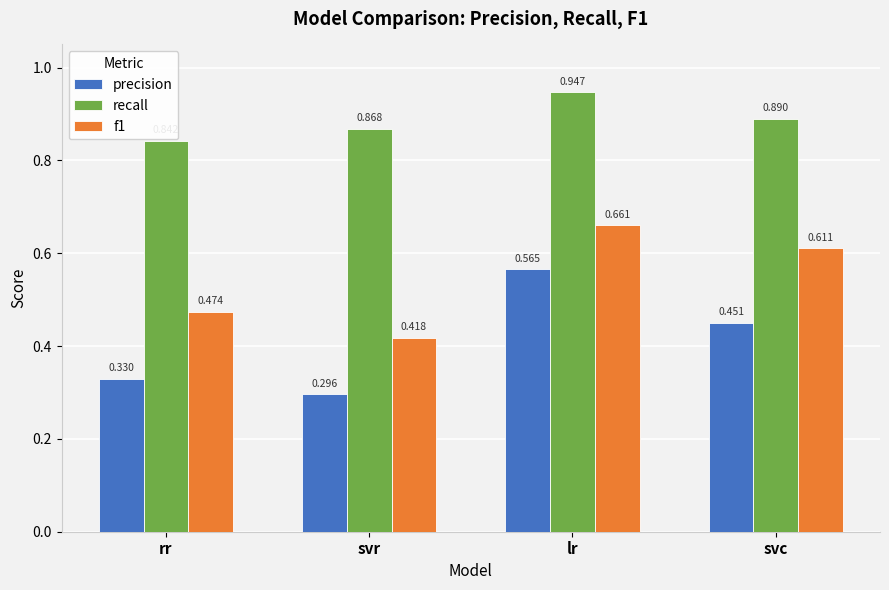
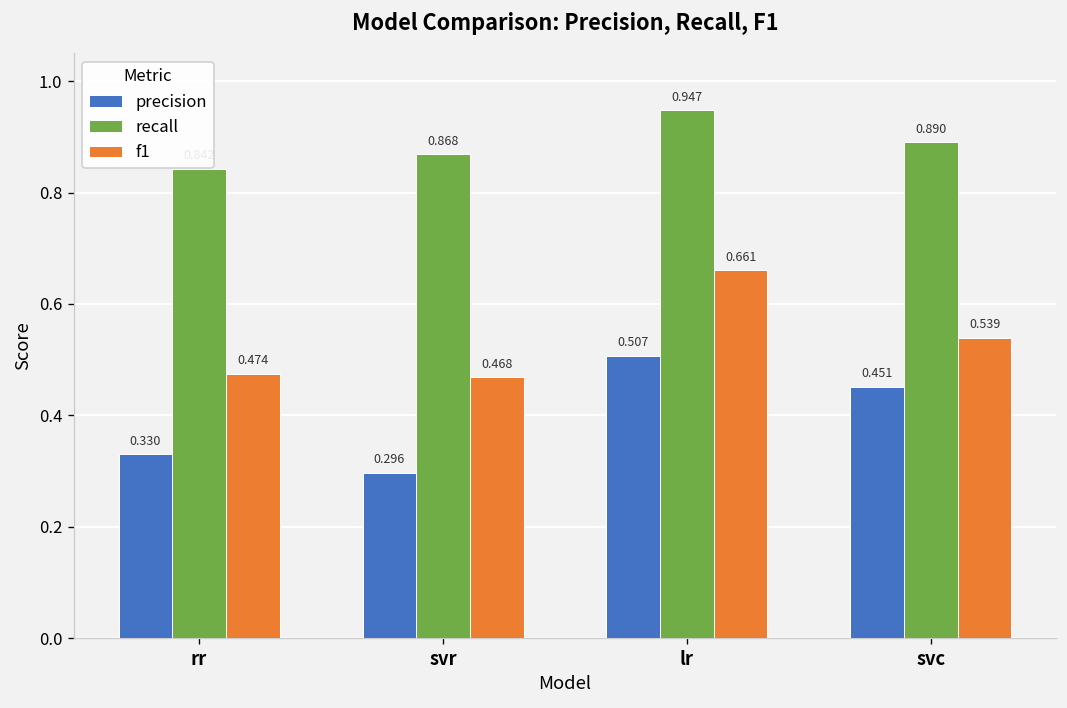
f1, svr: 0.418 -> 0.468
precision, lr: 0.565 -> 0.507
f1, svc: 0.611 -> 0.539
